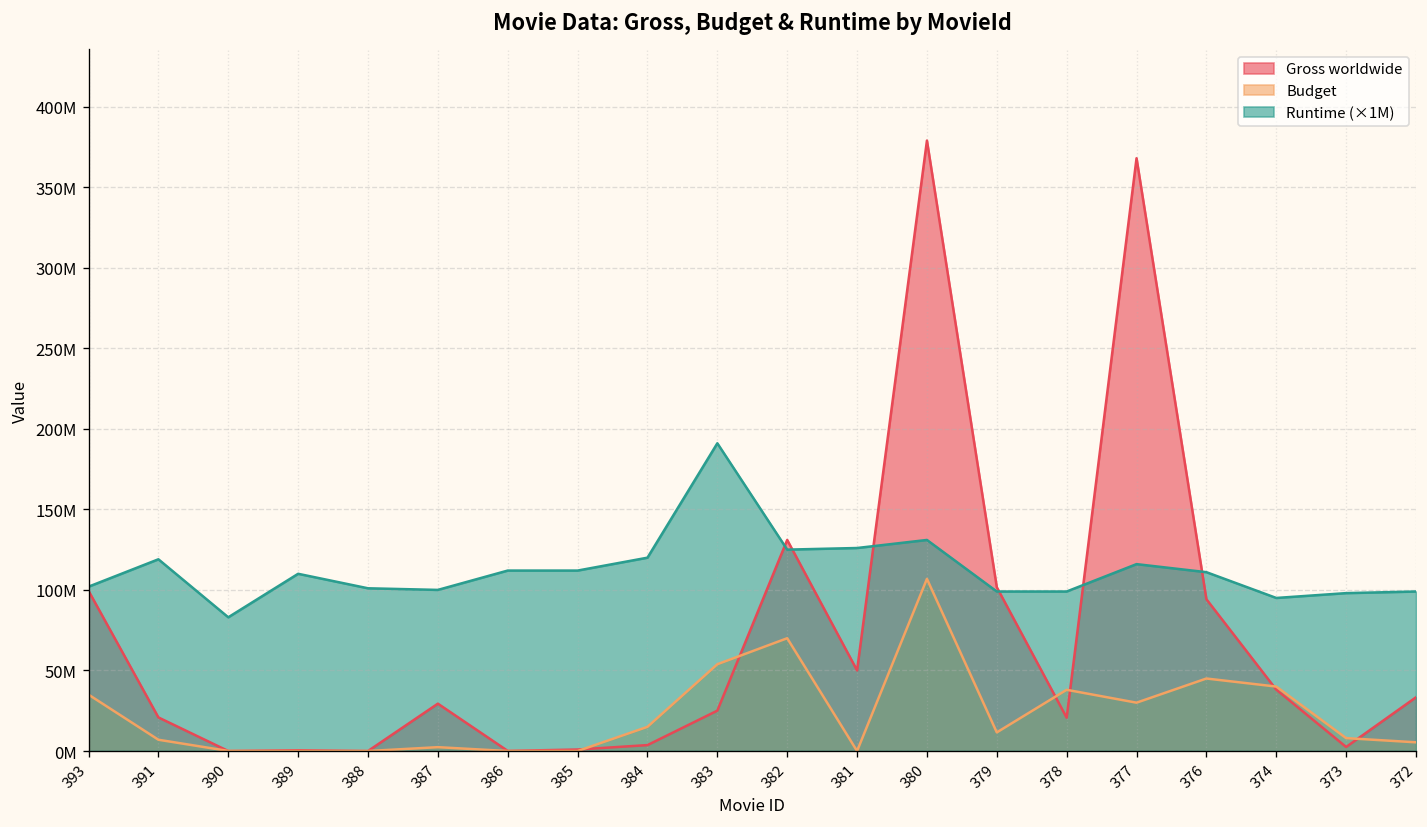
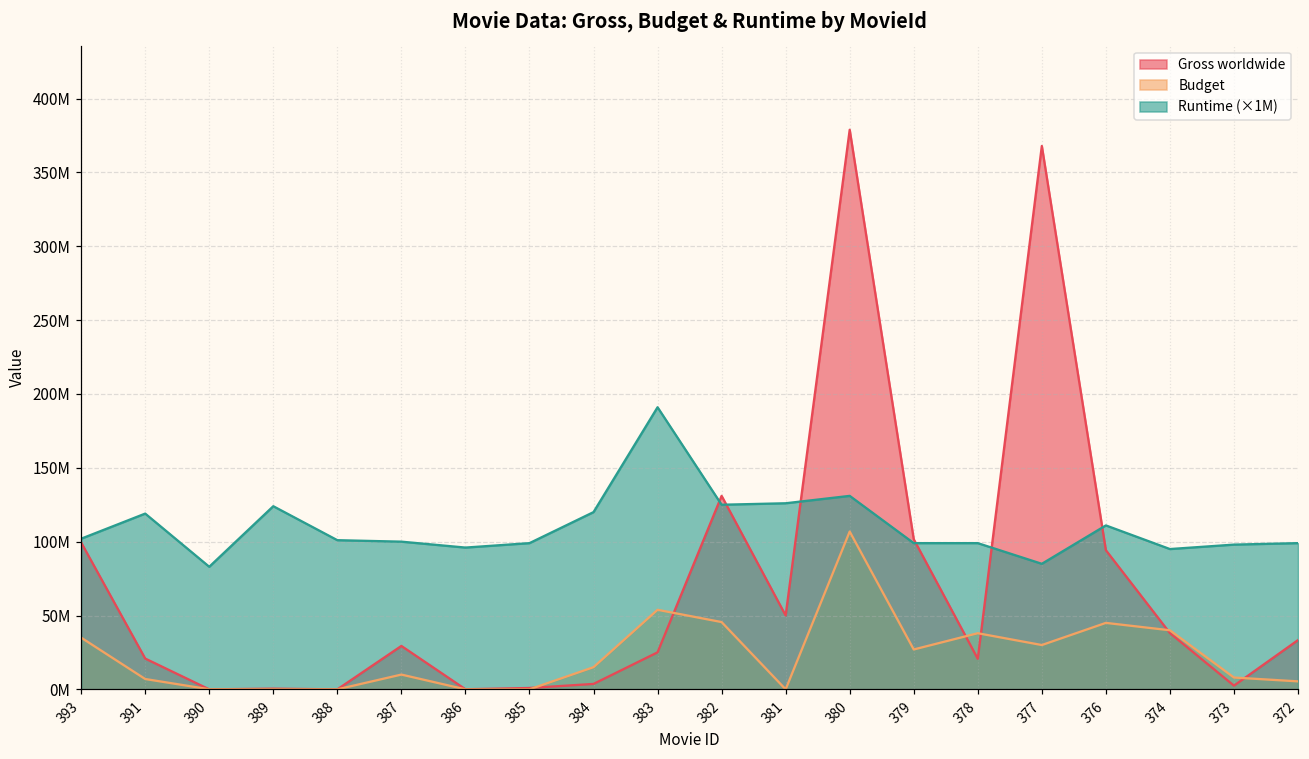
Runtime (×1M), 389: 110000000 -> 124000000
Budget, 387: 2000000 -> 10000000
Runtime (×1M), 386: 112000000 -> 96000000
Runtime (×1M), 385: 112000000 -> 99000000
Budget, 382: 70000000 -> 46000000
Budget, 379: 12000000 -> 27000000
Runtime (×1M), 377: 116000000 -> 85000000
